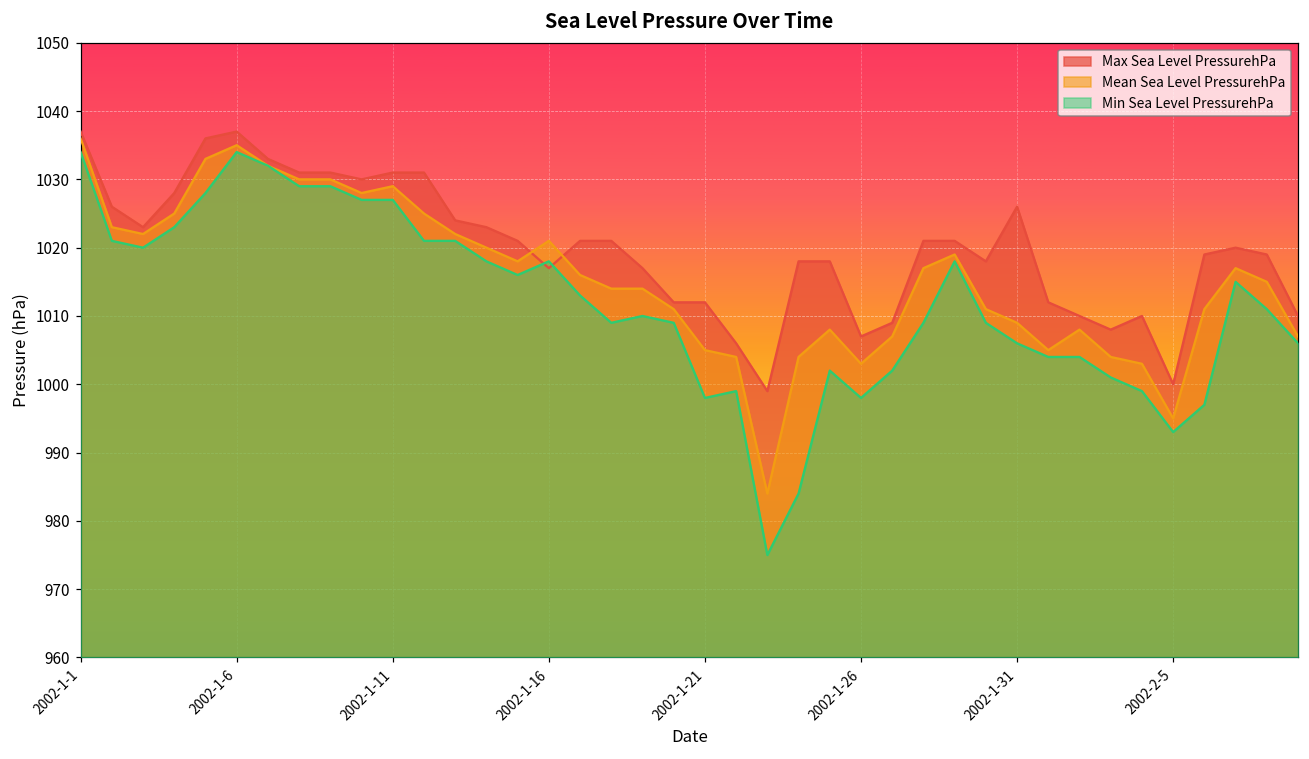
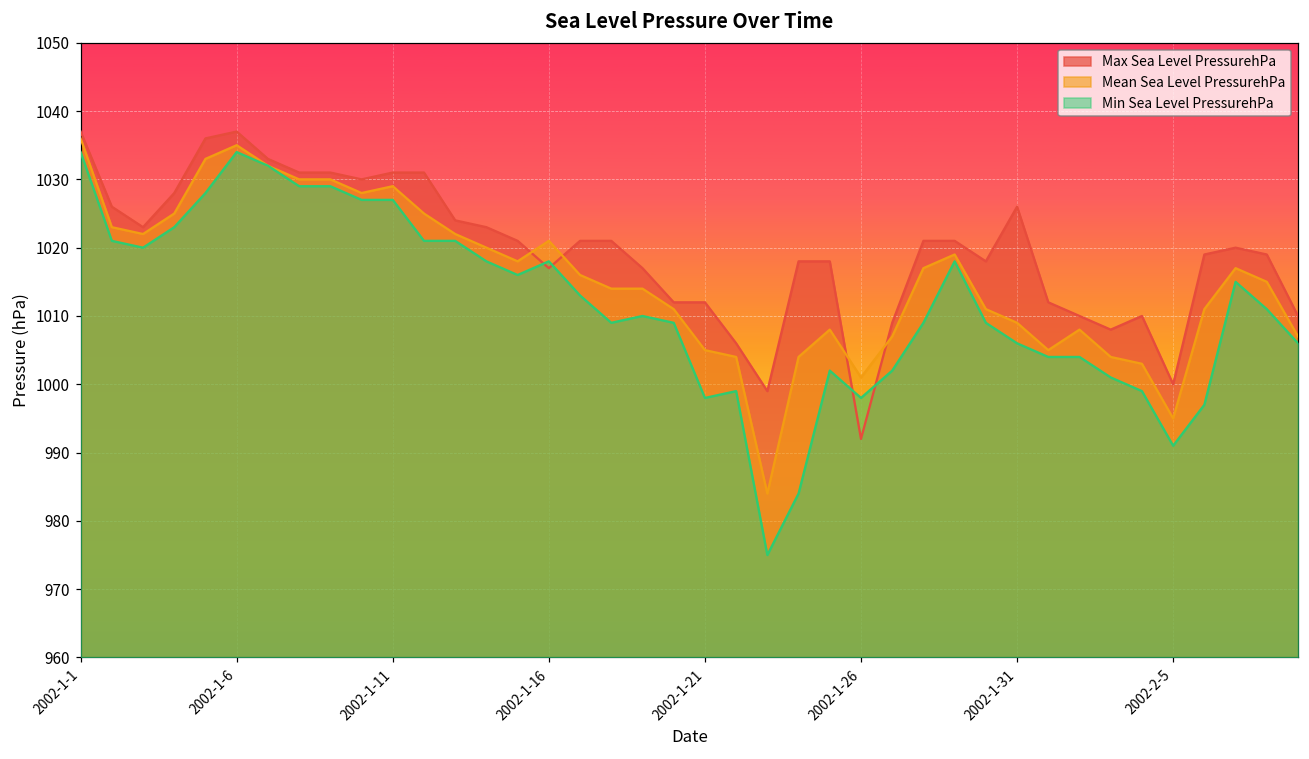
Max Sea Level PressurehPa, 2002-1-26: 1007 -> 992
Mean Sea Level PressurehPa, 2002-1-26: 1003 -> 1001
Min Sea Level PressurehPa, 2002-2-5: 993 -> 991
